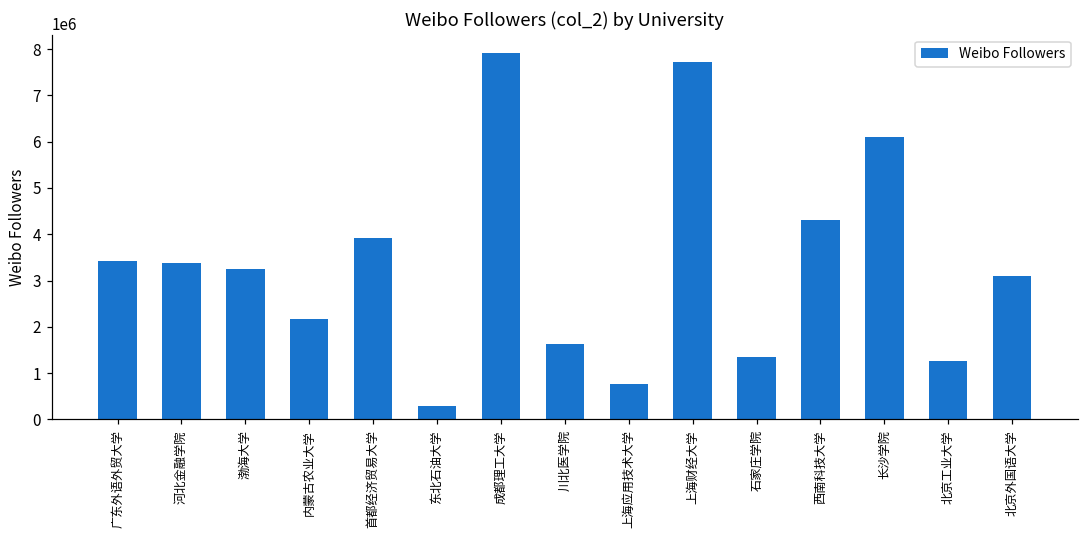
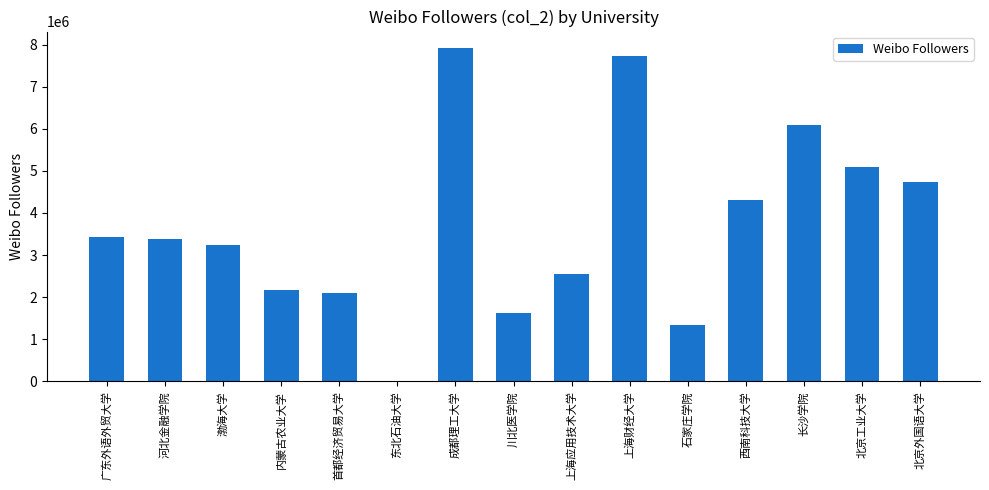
首都经济贸易大学: 3900000 -> 2100000
东北石油大学: 300000 -> 0
上海应用技术大学: 800000 -> 2600000
北京工业大学: 1300000 -> 5100000
北京外国语大学: 3100000 -> 4700000
